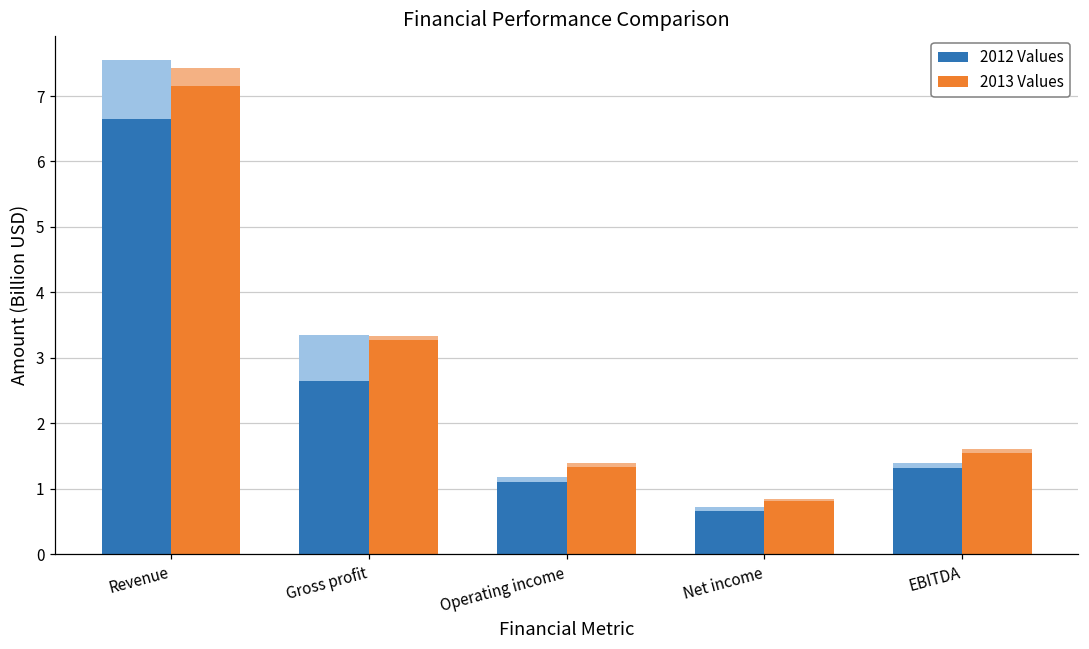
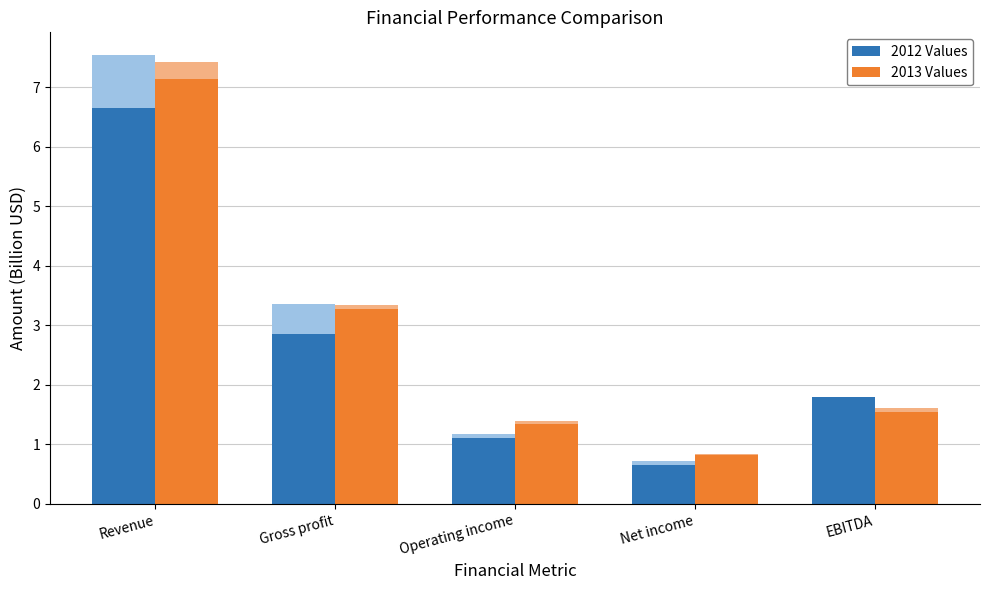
2012 Values, Gross profit: 2.6 -> 2.9
2012 Values, EBITDA: 1.3 -> 1.8
